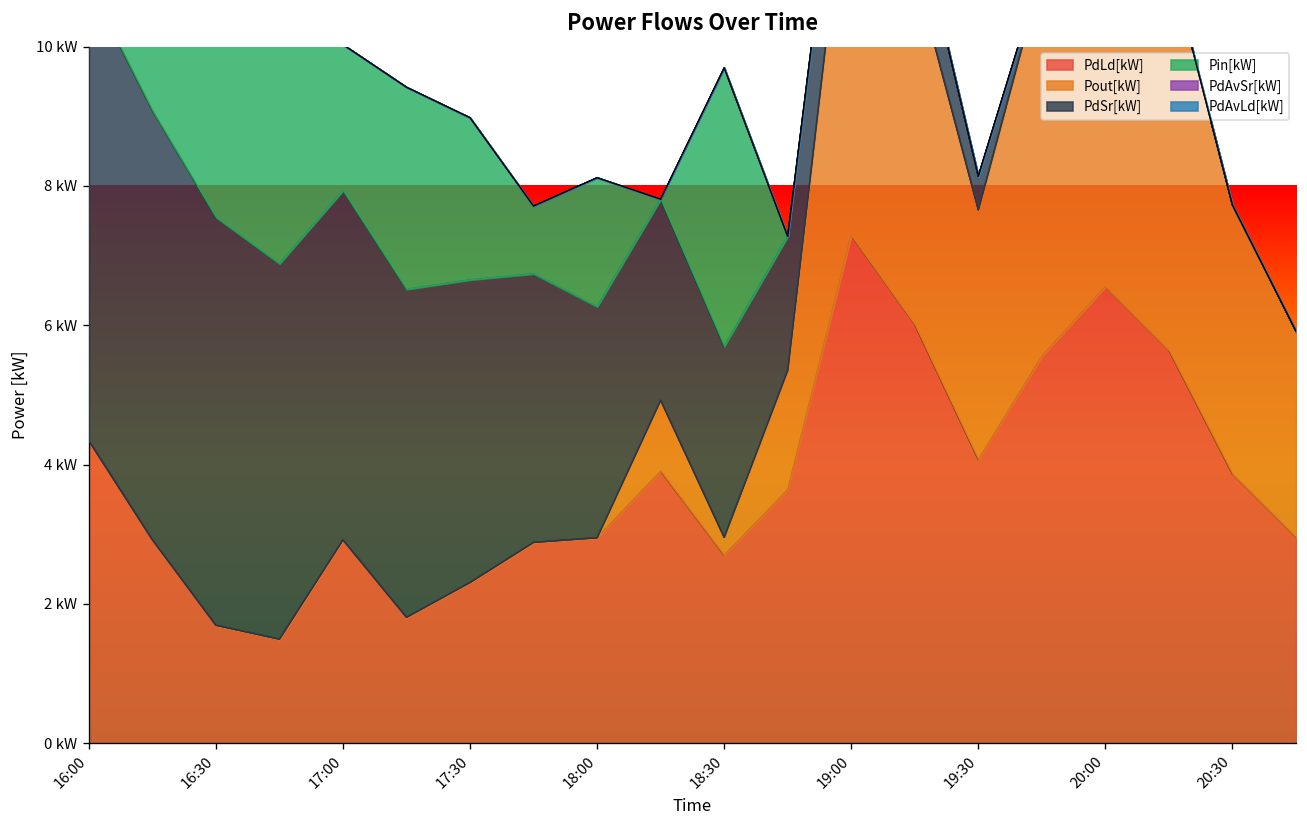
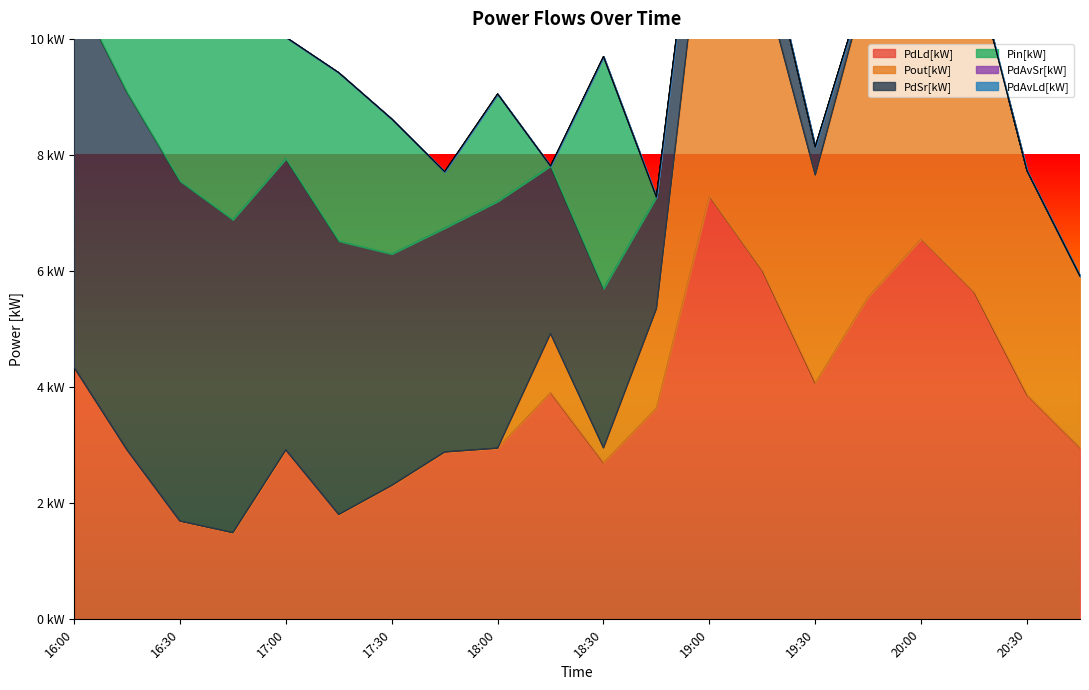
PdSr[kW], 17:30: 4.3 kW -> 4.0 kW
PdSr[kW], 18:00: 3.3 kW -> 4.3 kW
